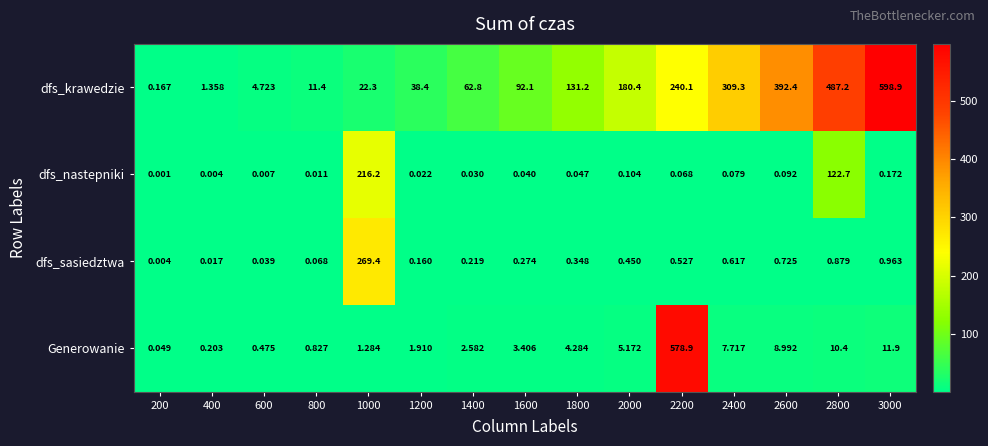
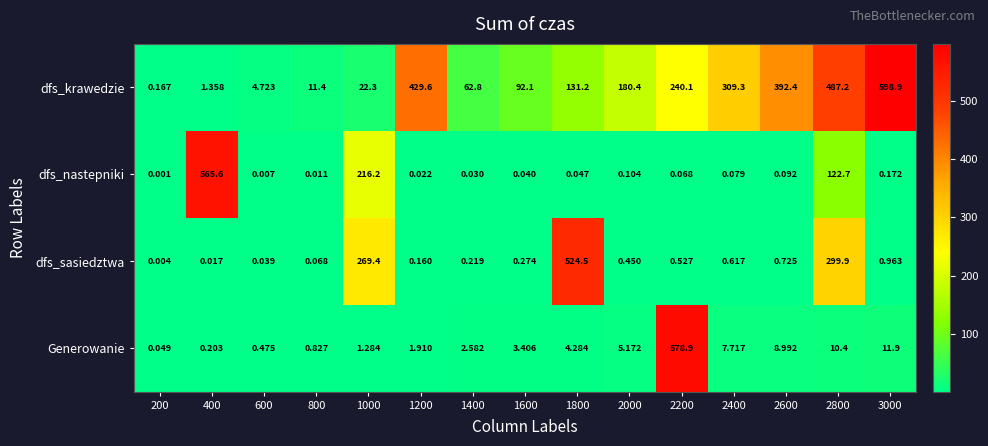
dfs_krawedzie, 1200: 38.4 -> 429.6
dfs_nastepniki, 400: 0.004 -> 565.6
dfs_sasiedztwa, 1800: 0.348 -> 524.5
dfs_sasiedztwa, 2800: 0.879 -> 299.9
